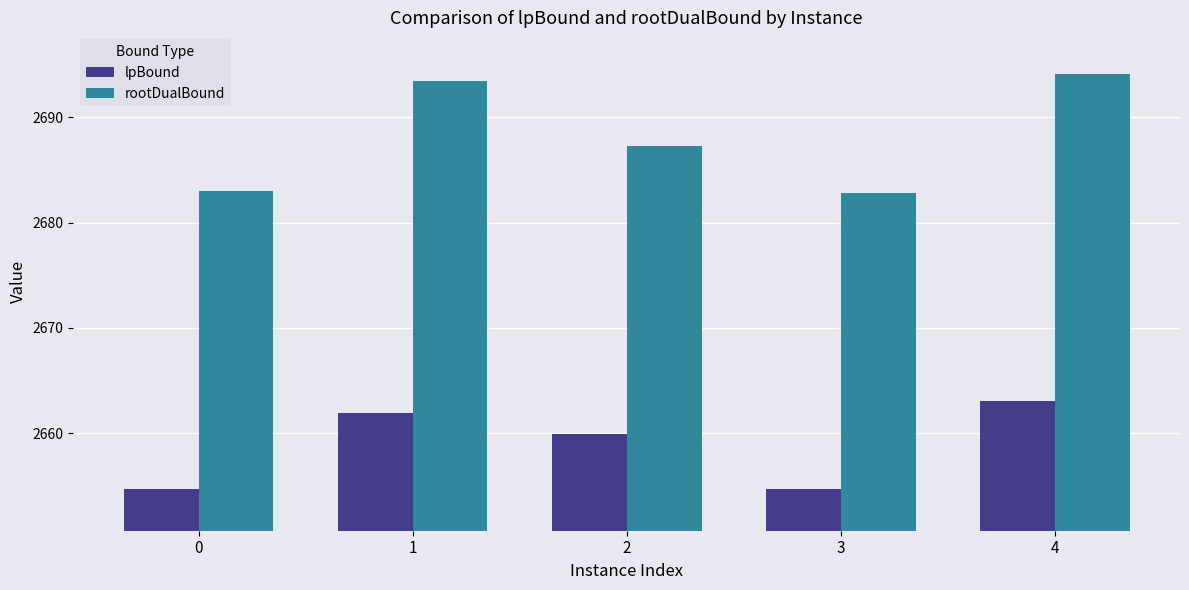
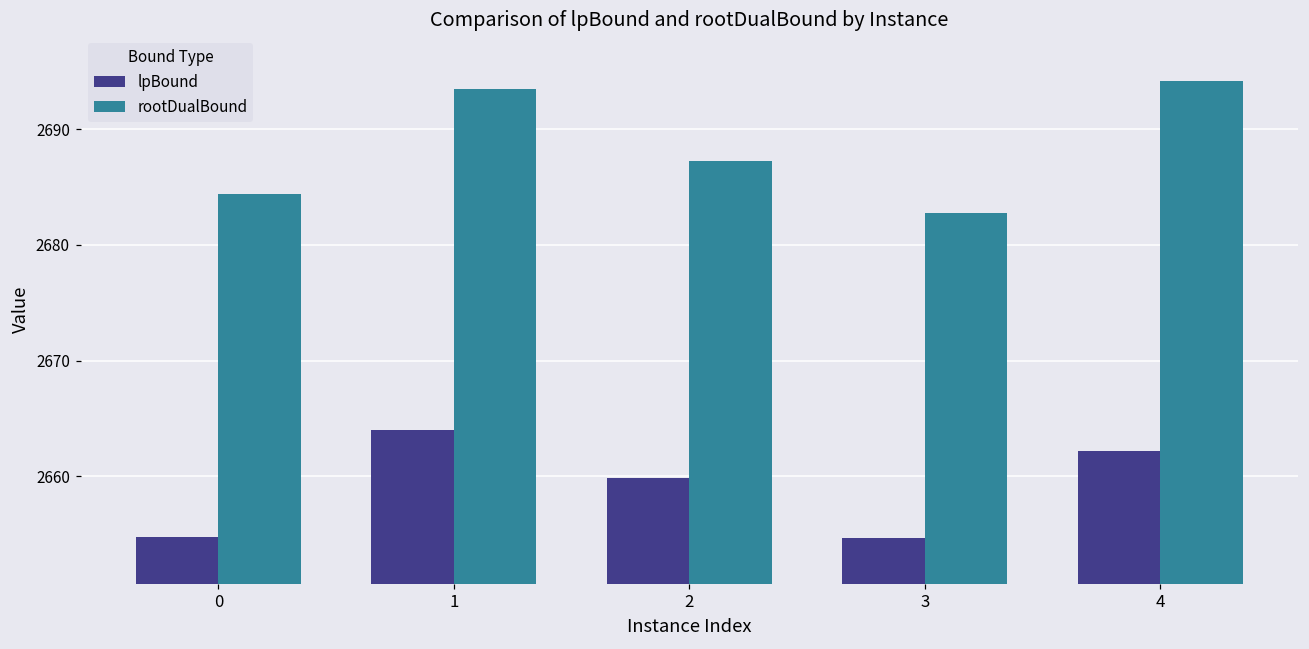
rootDualBound, 0: 2683.0 -> 2684.4
lpBound, 1: 2661.9 -> 2664.0
lpBound, 4: 2663.1 -> 2662.2
